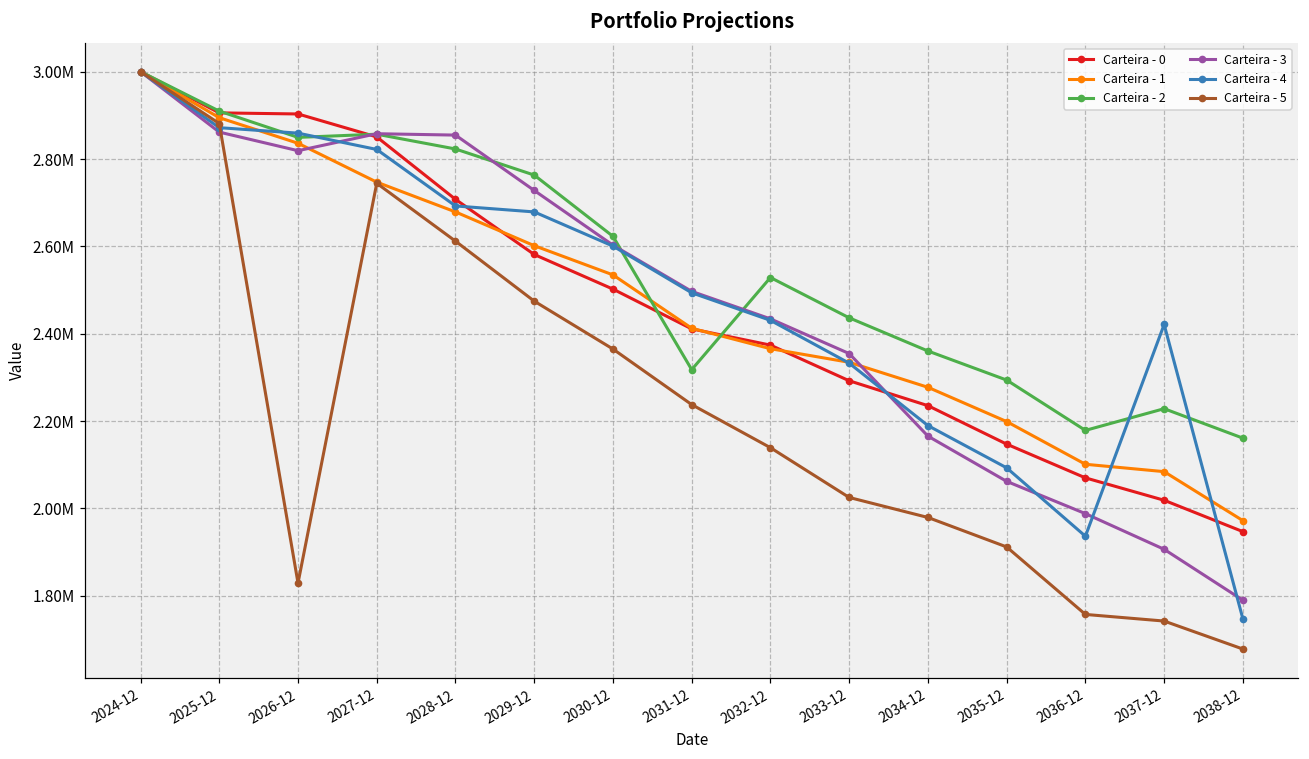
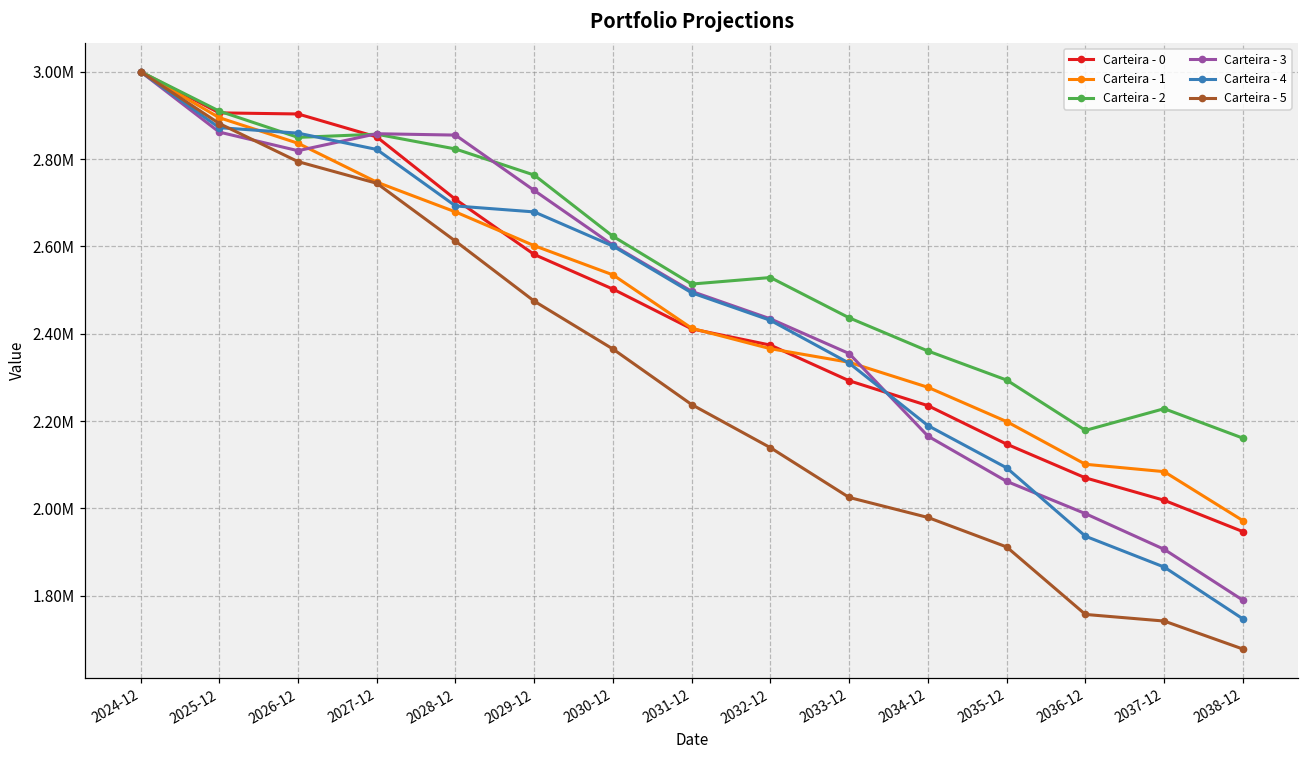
Carteira - 5, 2026-12: 1830000 -> 2790000
Carteira - 2, 2031-12: 2320000 -> 2510000
Carteira - 4, 2037-12: 2420000 -> 1870000
